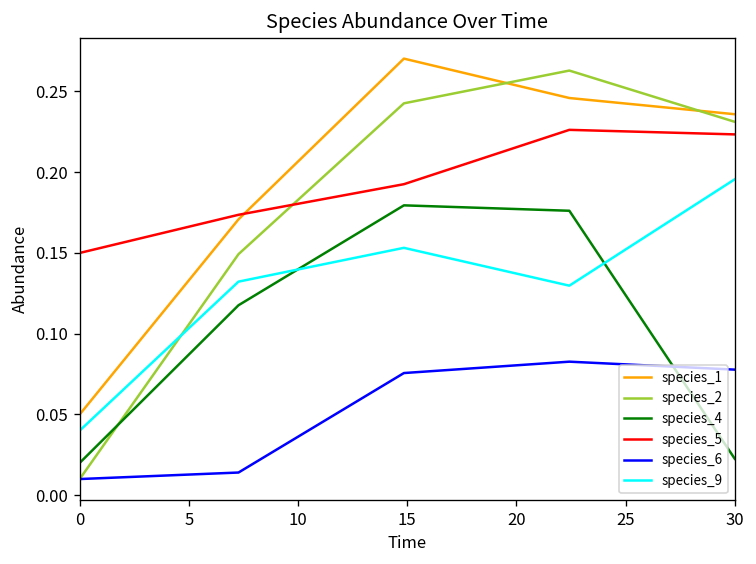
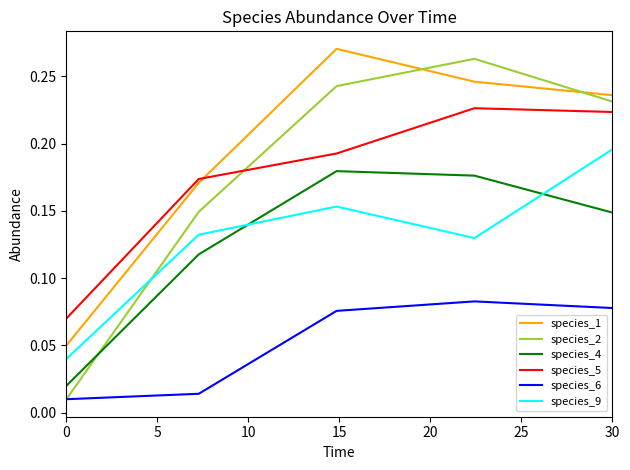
species_5, 0: 0.15 -> 0.07
species_4, 30: 0.023 -> 0.149
